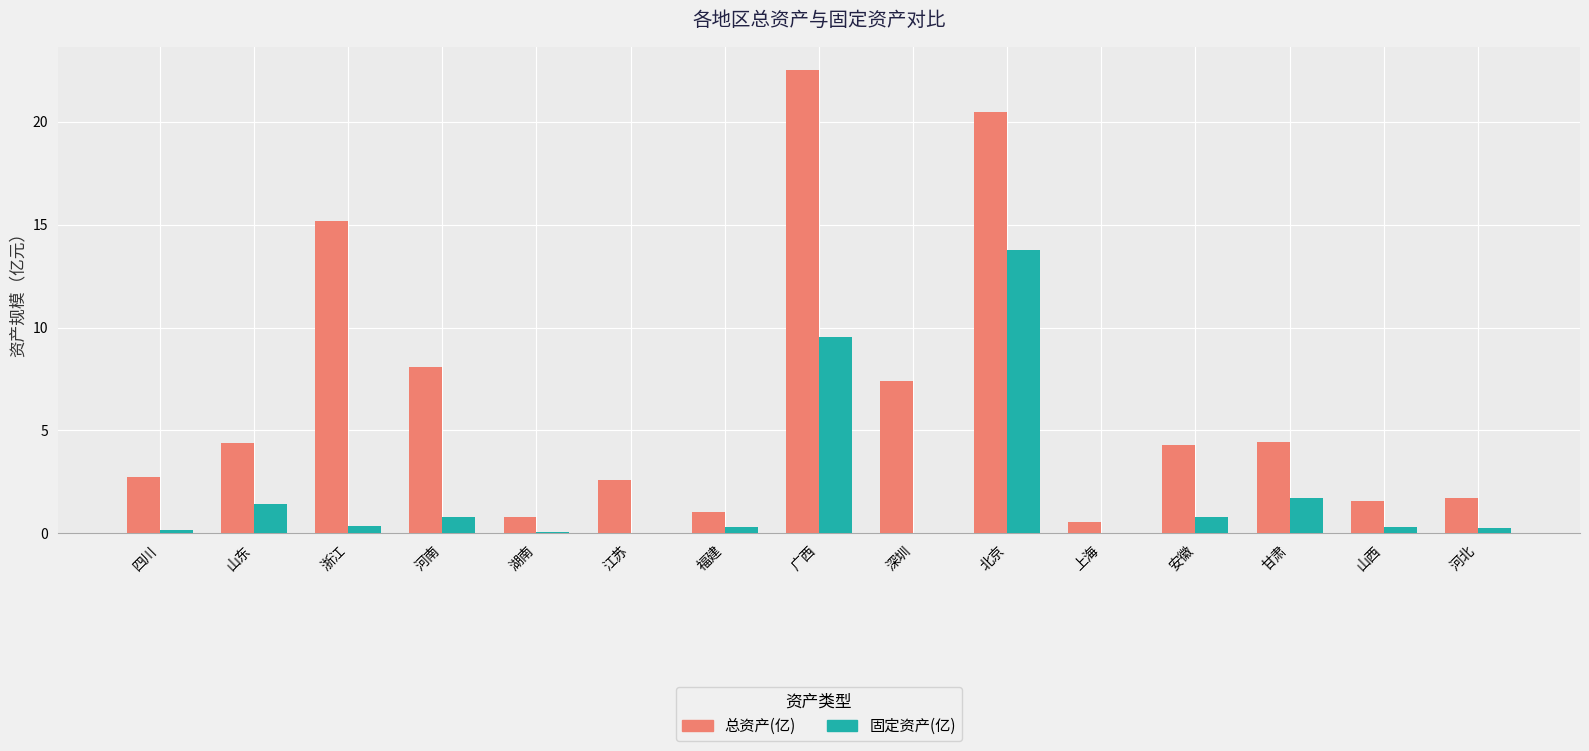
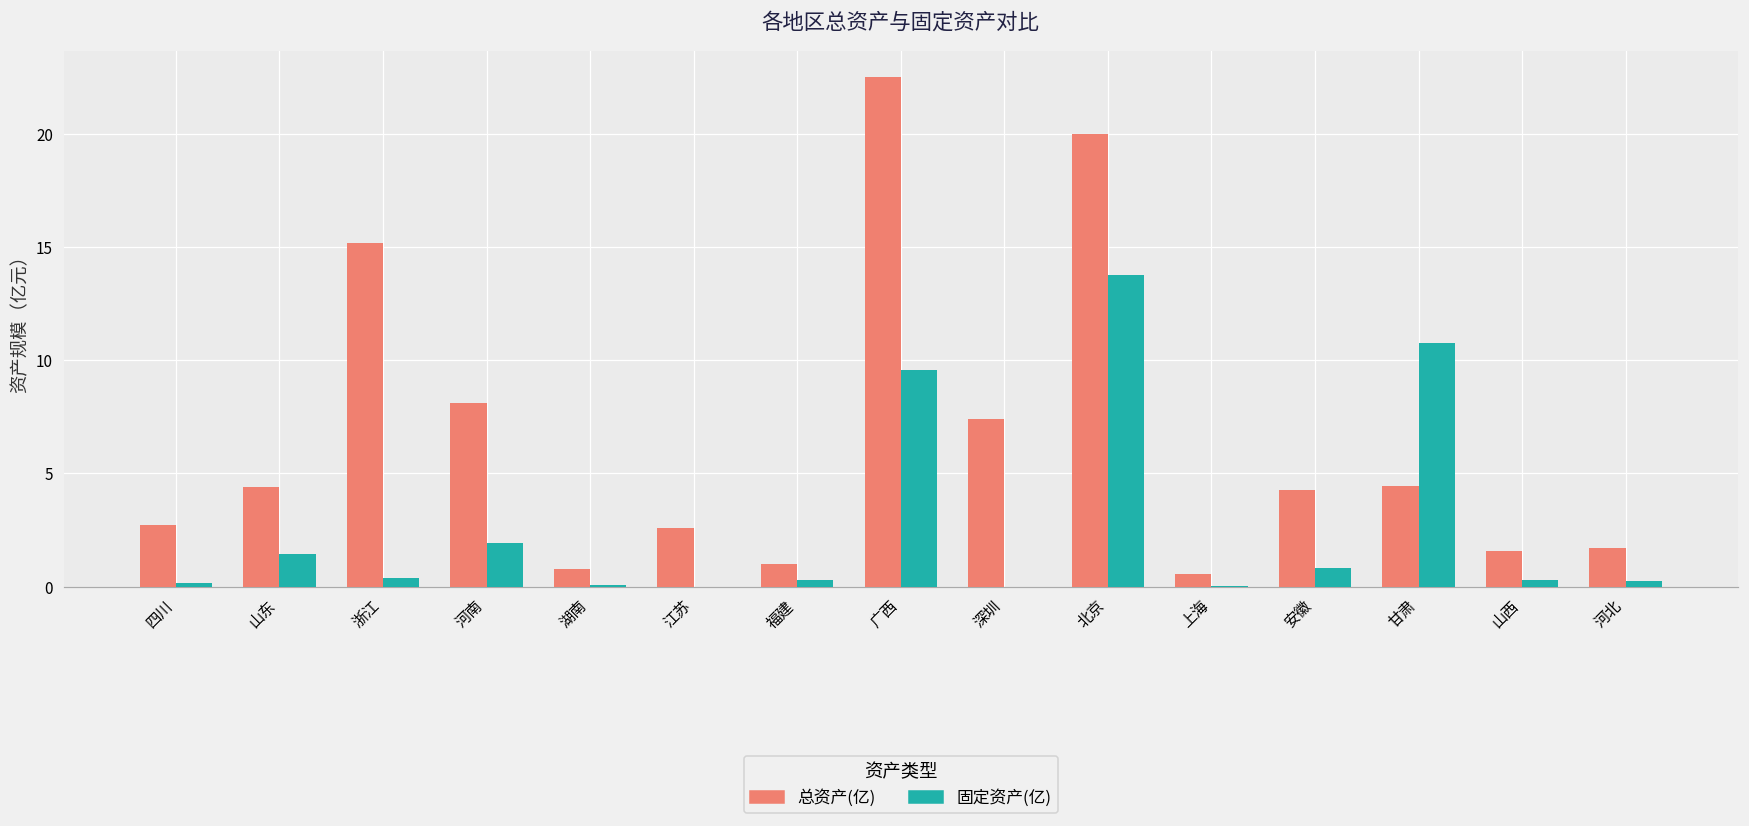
固定资产(亿), 河南: 0.8 -> 1.9
总资产(亿), 北京: 20.5 -> 20.0
固定资产(亿), 甘肃: 1.7 -> 10.8
